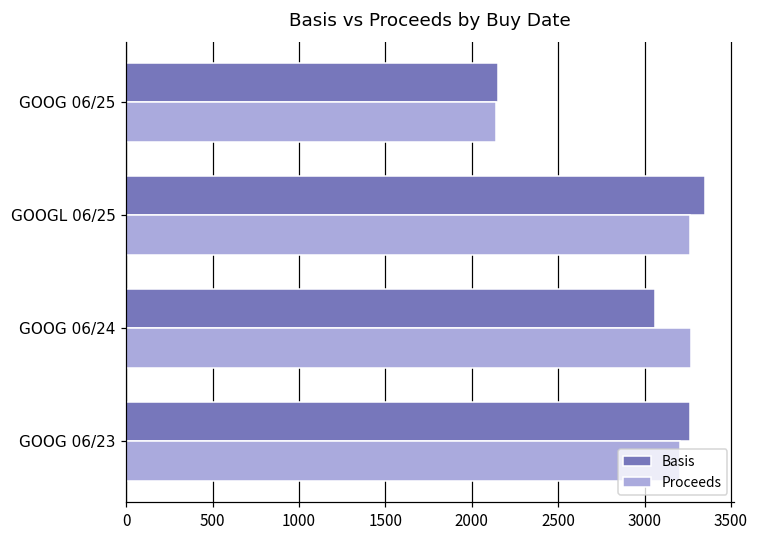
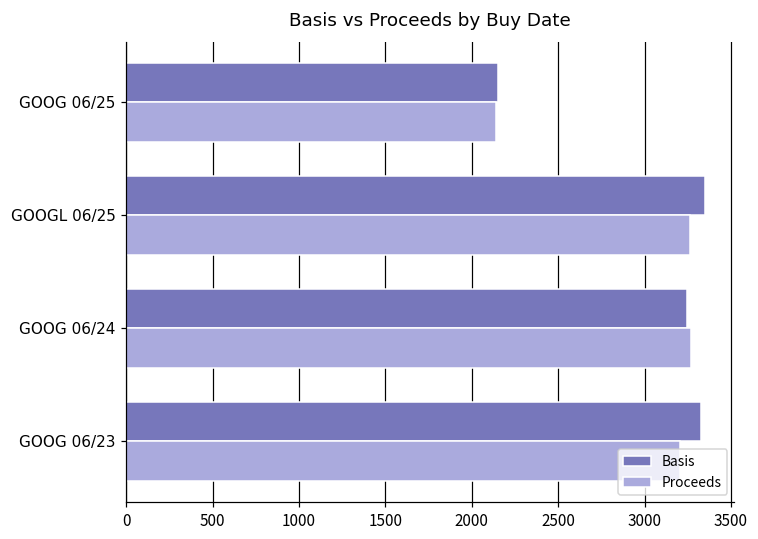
Basis, GOOG 06/24: 3060 -> 3250
Basis, GOOG 06/23: 3270 -> 3320
